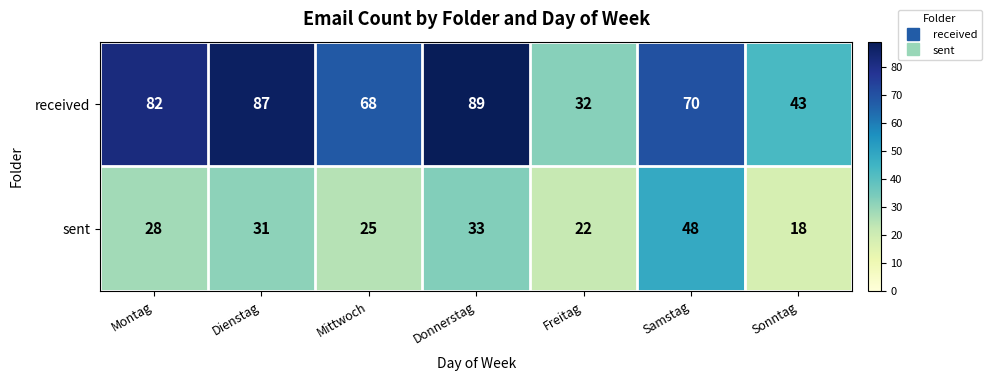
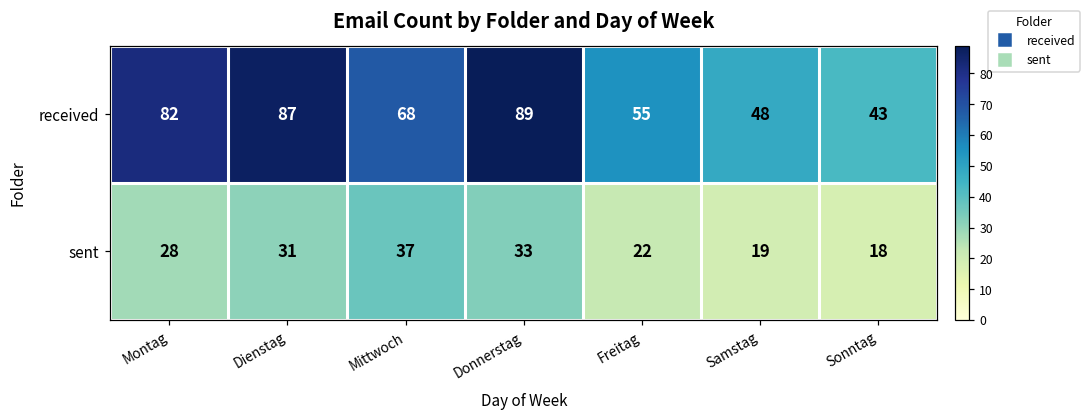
received, Freitag: 32 -> 55
received, Samstag: 70 -> 48
sent, Mittwoch: 25 -> 37
sent, Samstag: 48 -> 19
